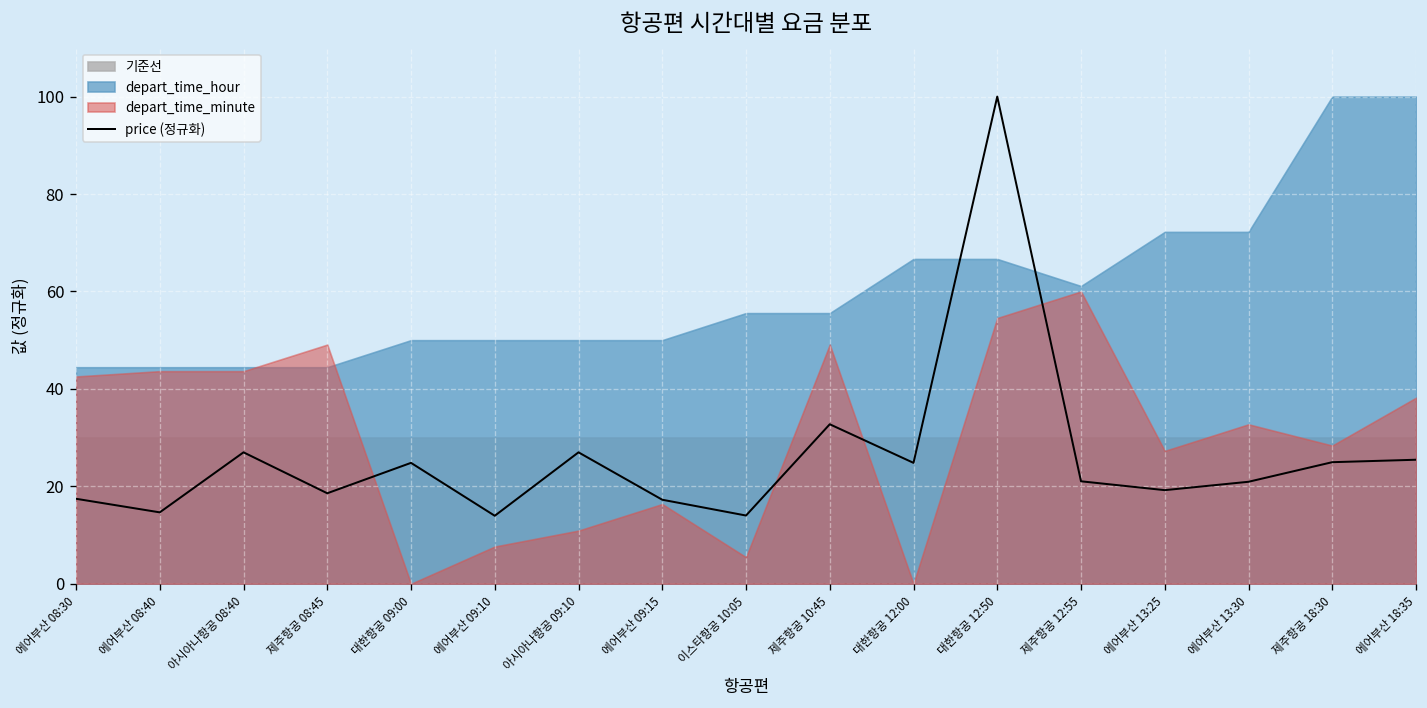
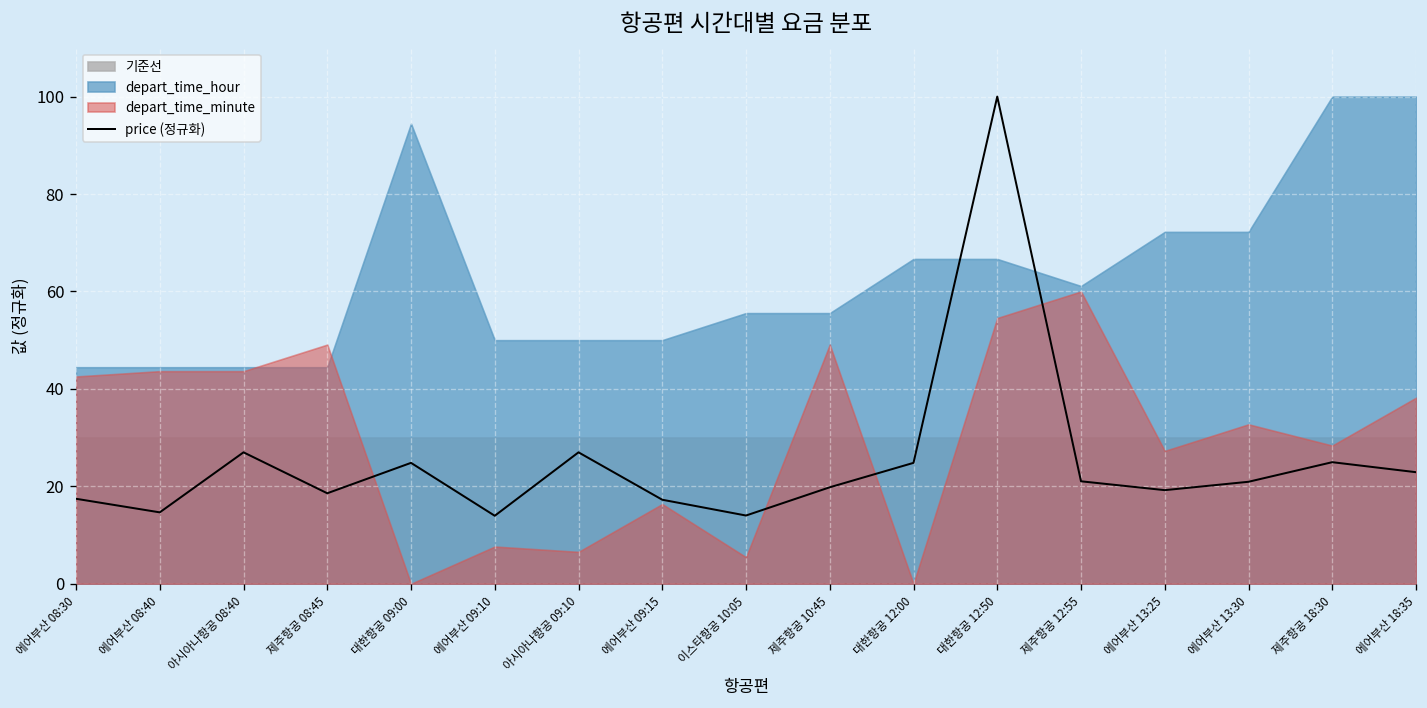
depart_time_hour, 대한항공 09:00: 50 -> 94
depart_time_minute, 아시아나항공 09:10: 11 -> 7
price (정규화), 제주항공 10:45: 33 -> 20
price (정규화), 에어부산 18:35: 25 -> 23
